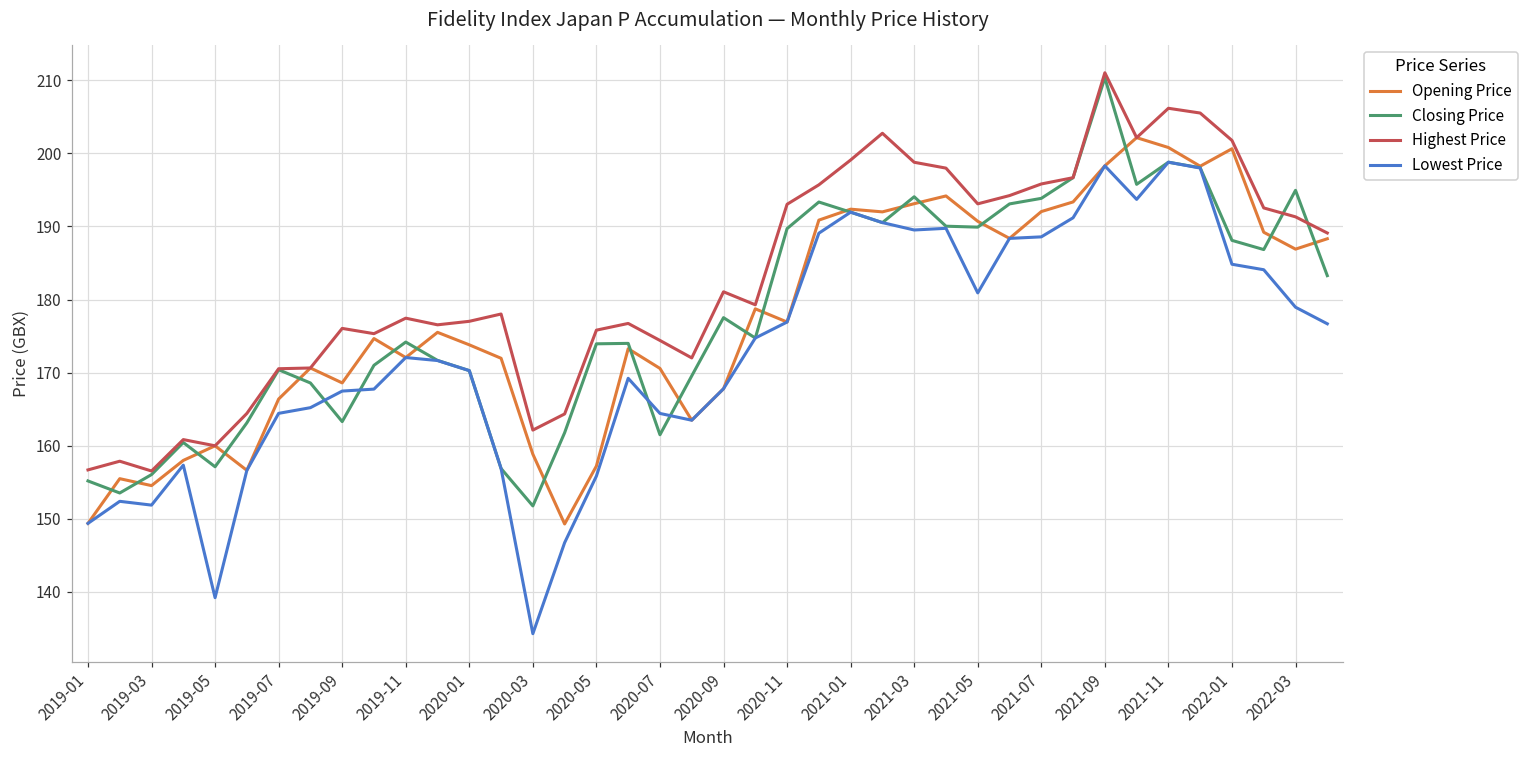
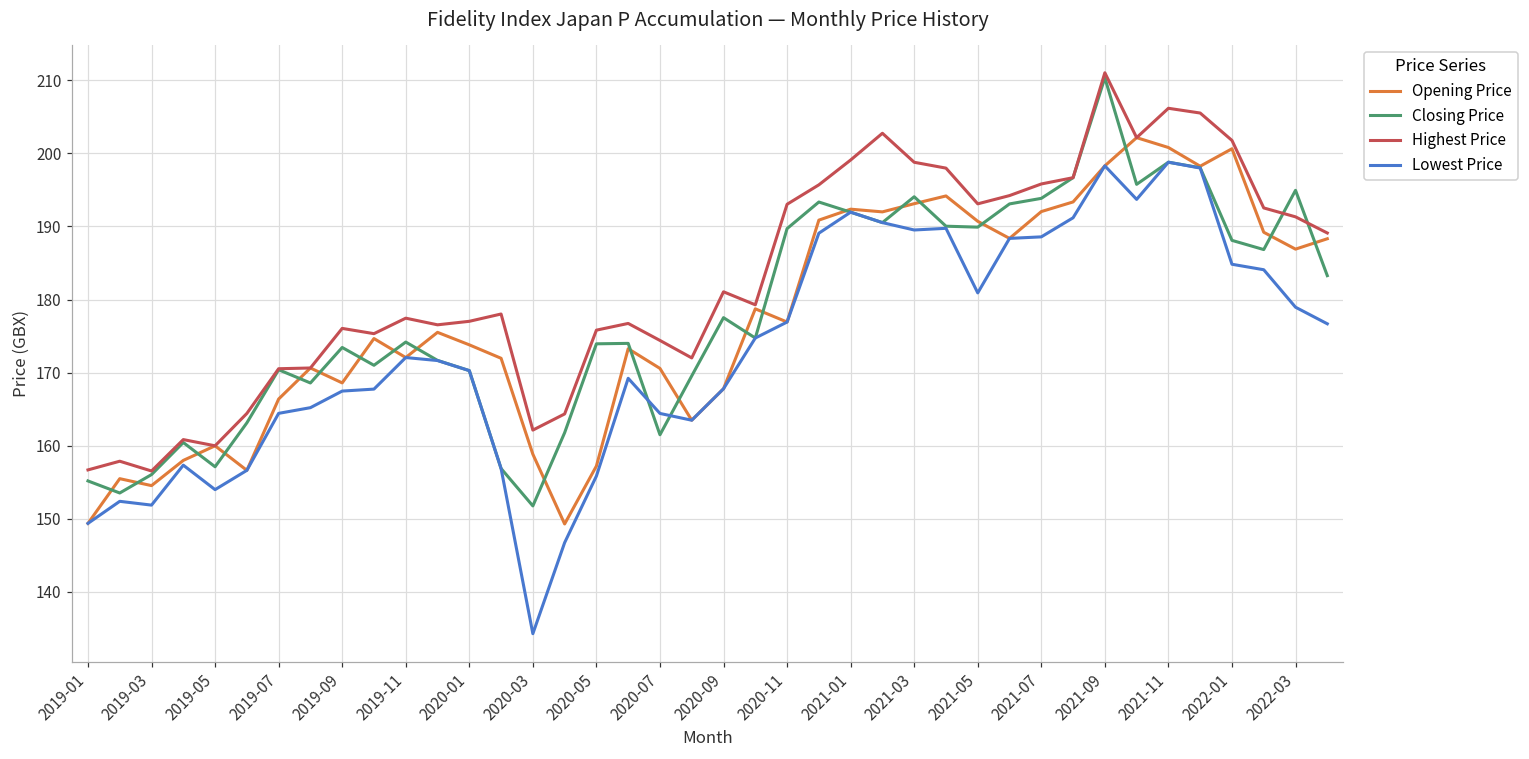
Lowest Price, 2019-05: 139 -> 154
Closing Price, 2019-09: 163 -> 173
